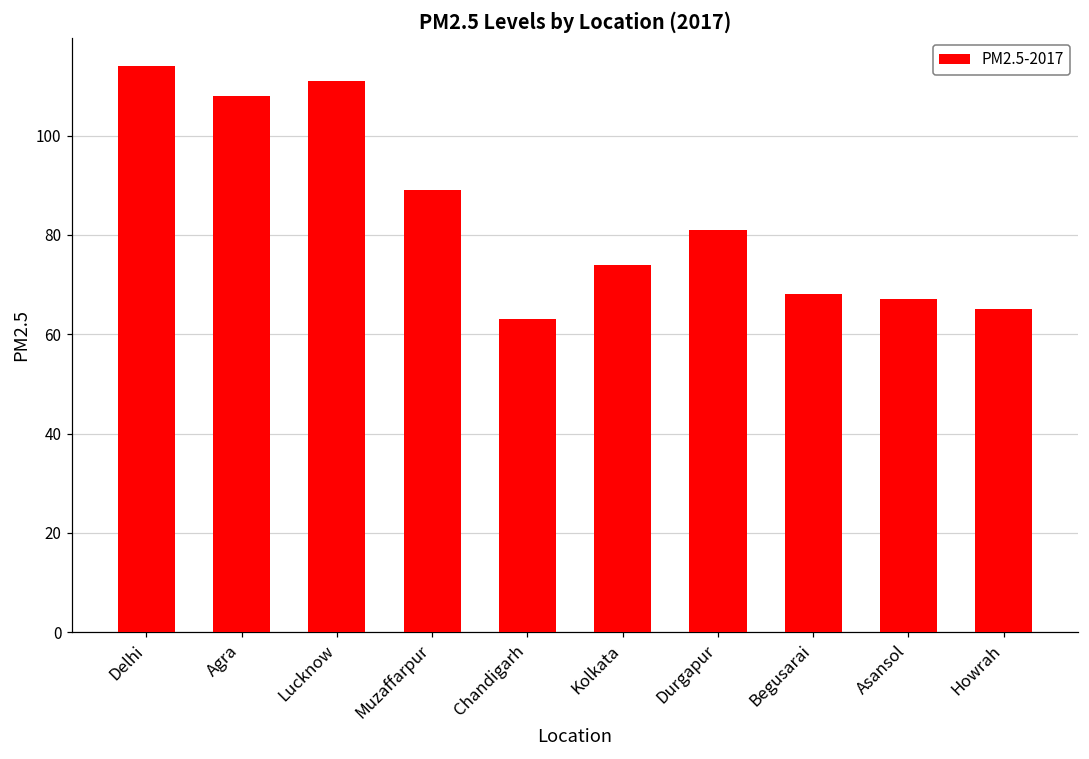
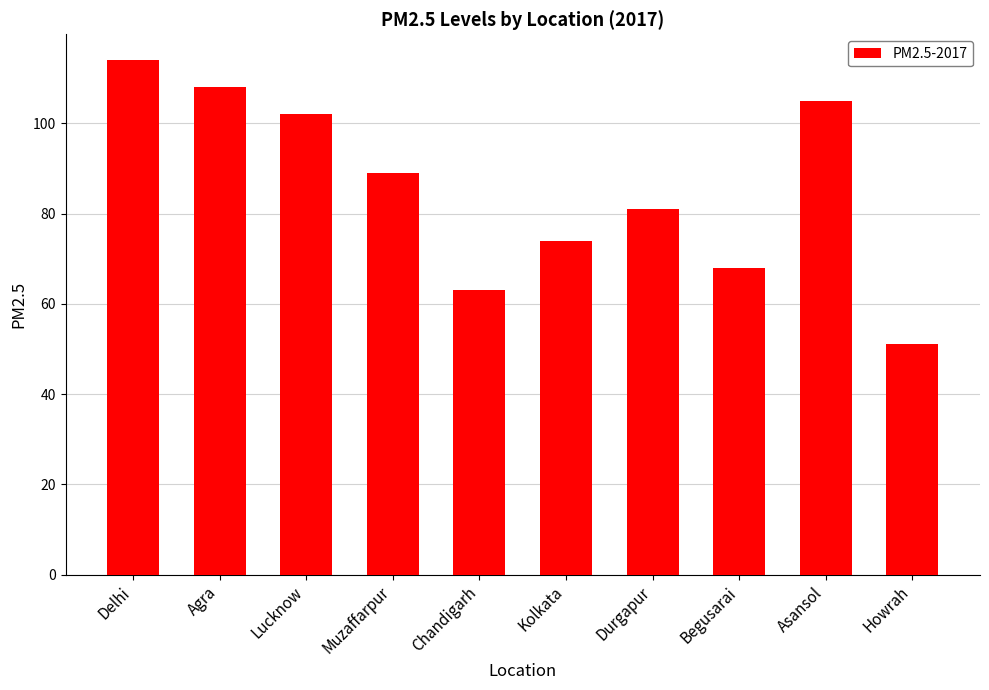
Lucknow: 111 -> 102
Asansol: 67 -> 105
Howrah: 65 -> 51
